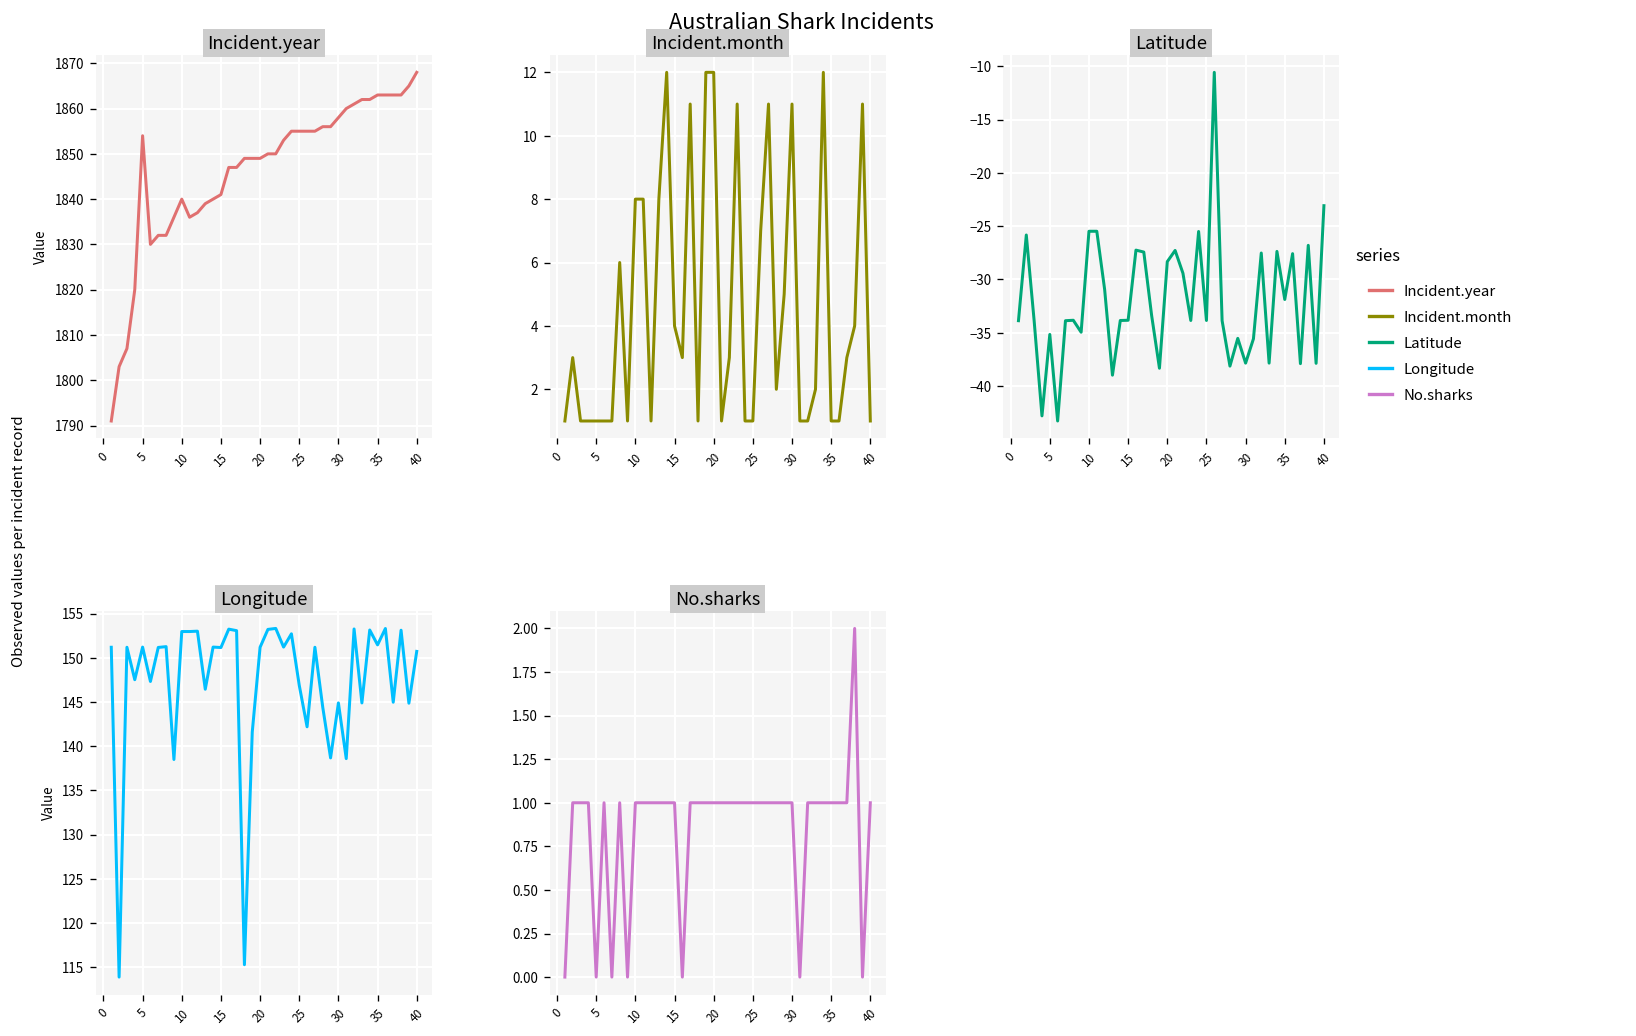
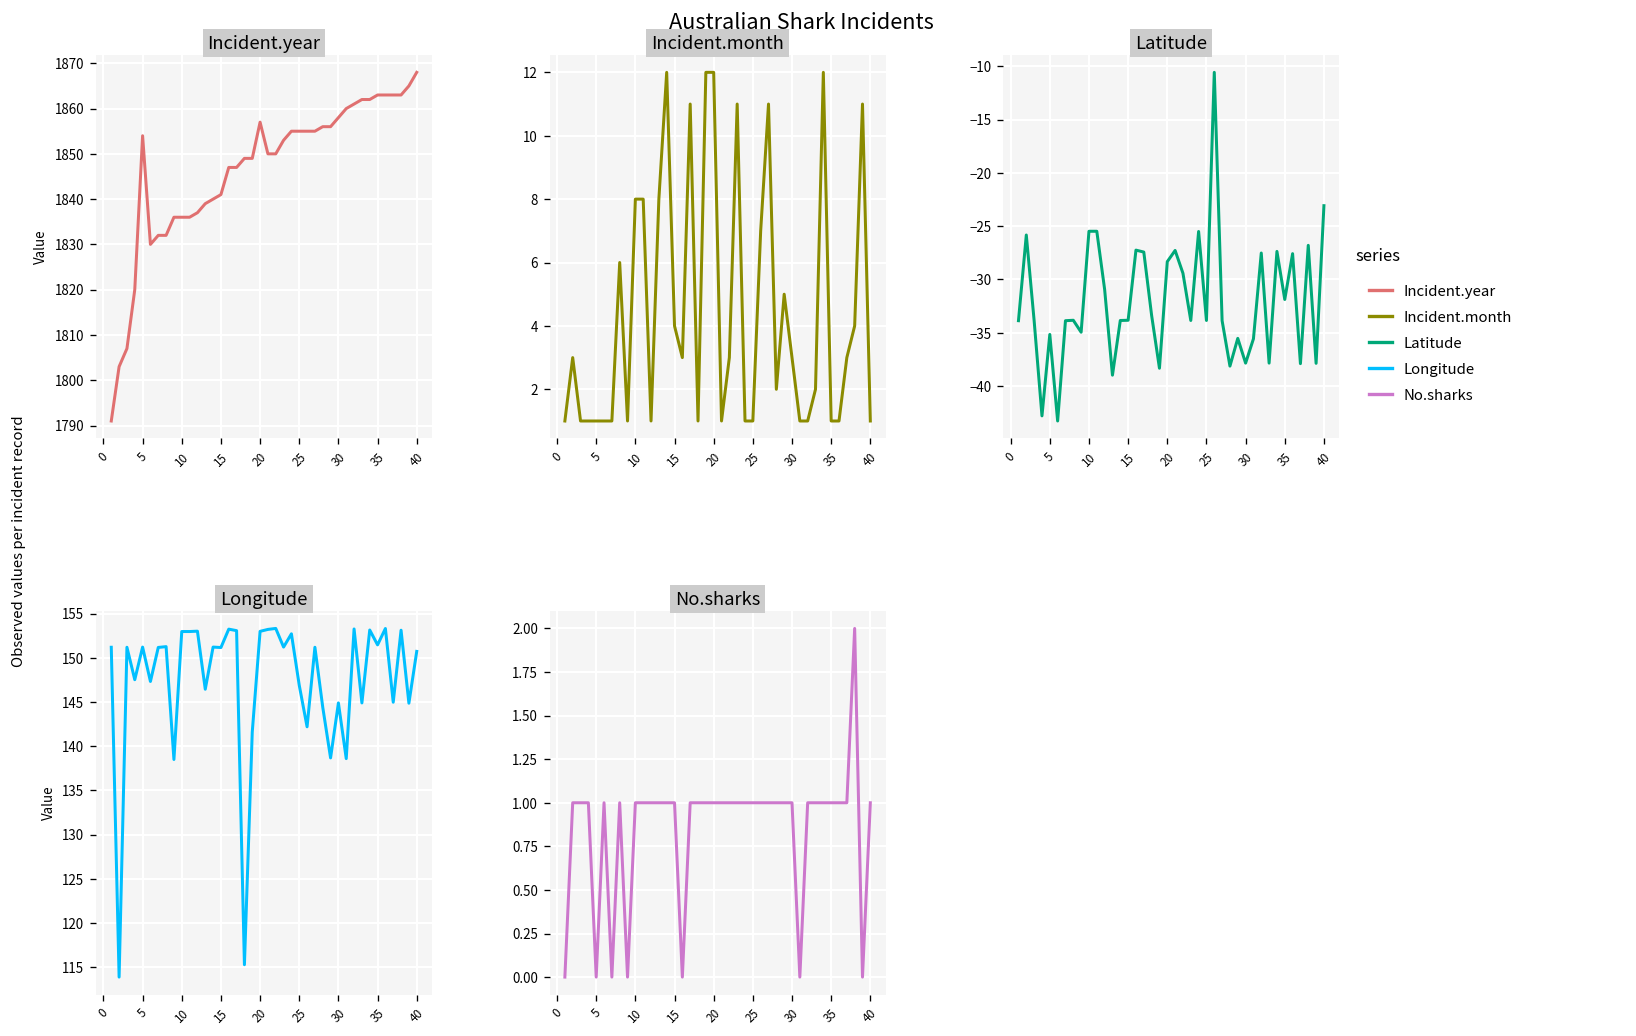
Incident.year, 10: 1840 -> 1836
Incident.year, 20: 1849 -> 1857
Incident.month, 30: 11 -> 3
Longitude, 20: 151 -> 153
